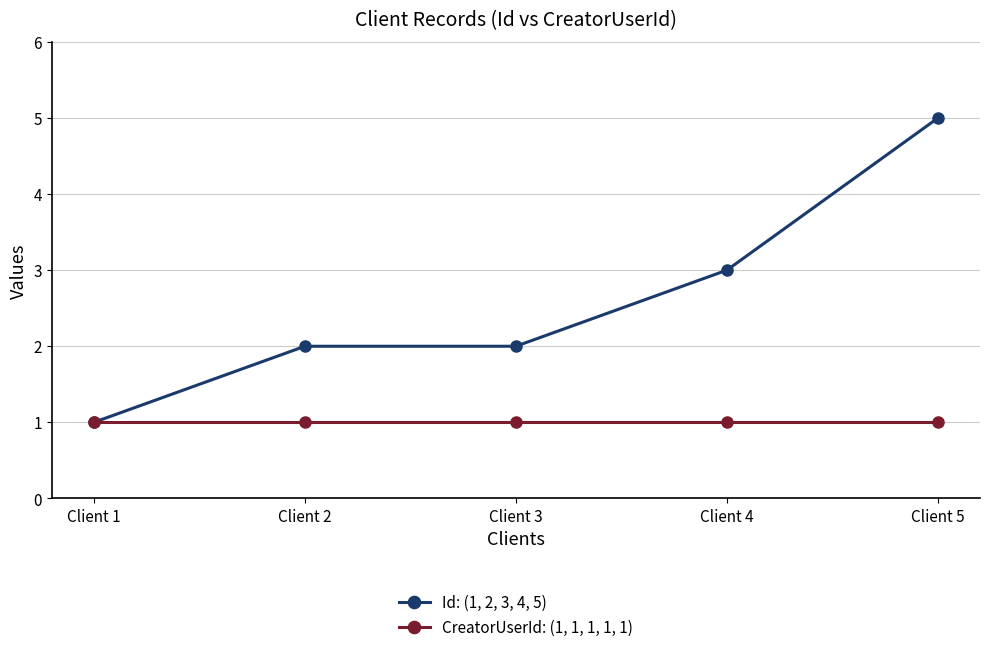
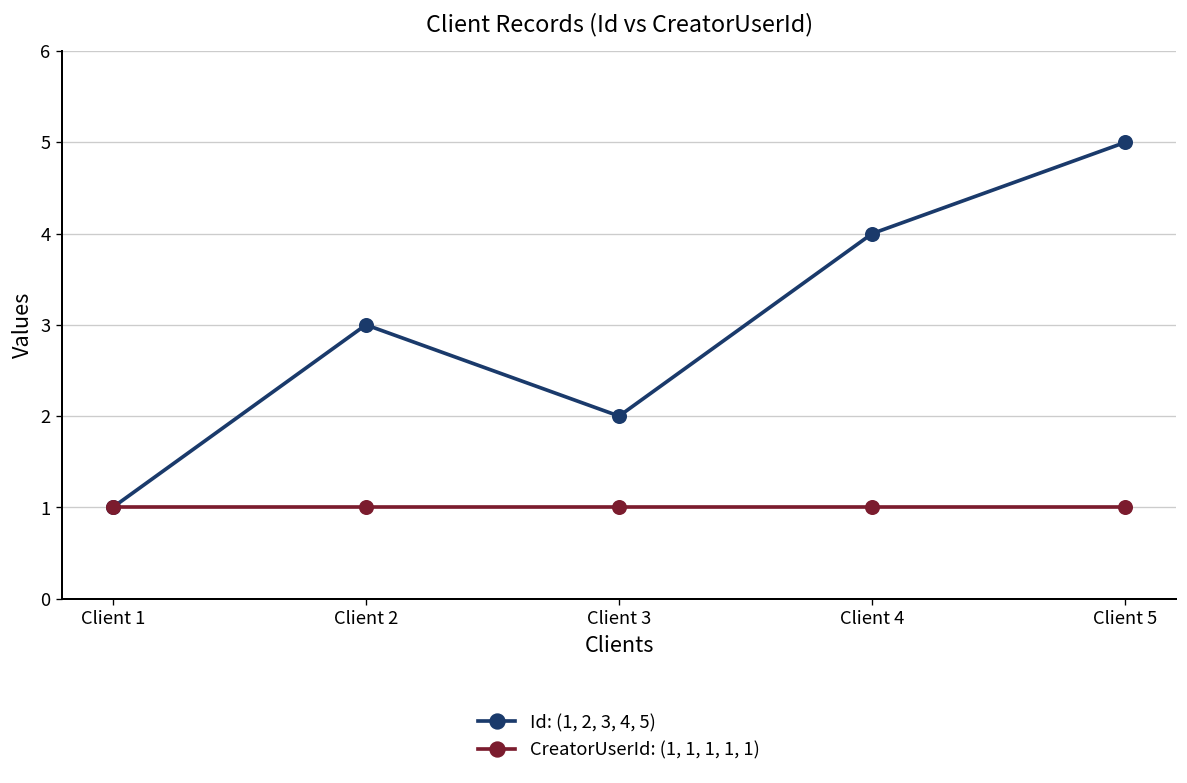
Id: (1, 2, 3, 4, 5), Client 2: 2 -> 3
Id: (1, 2, 3, 4, 5), Client 4: 3 -> 4
